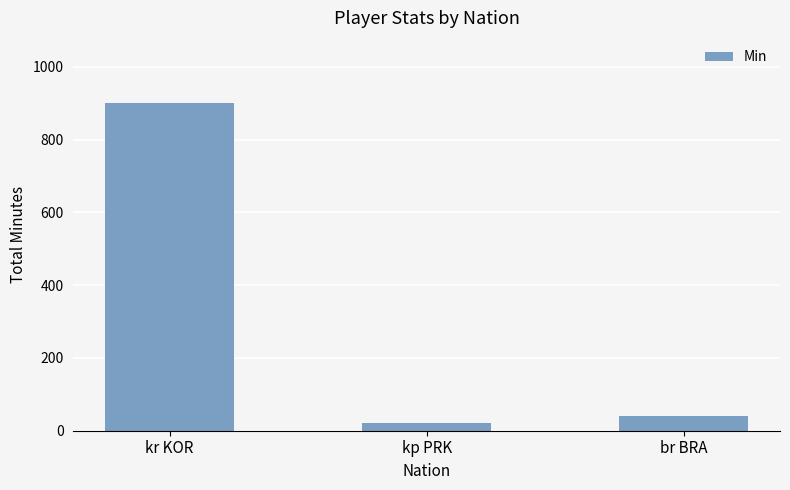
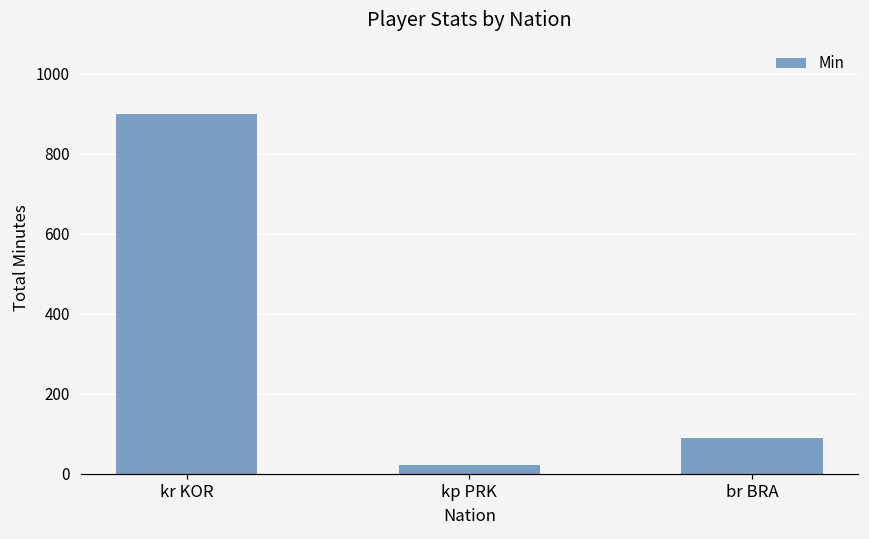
br BRA: 40 -> 90
